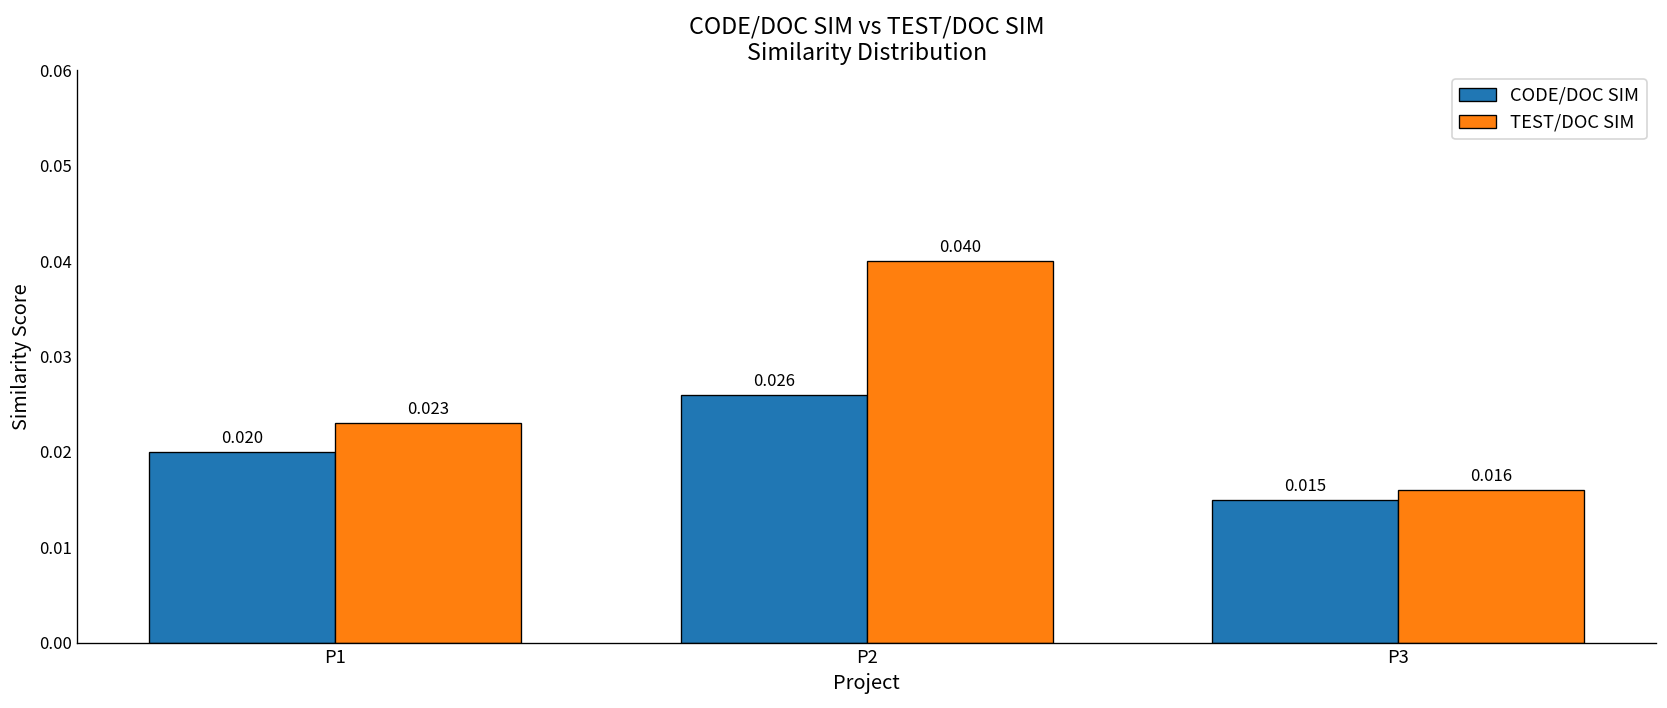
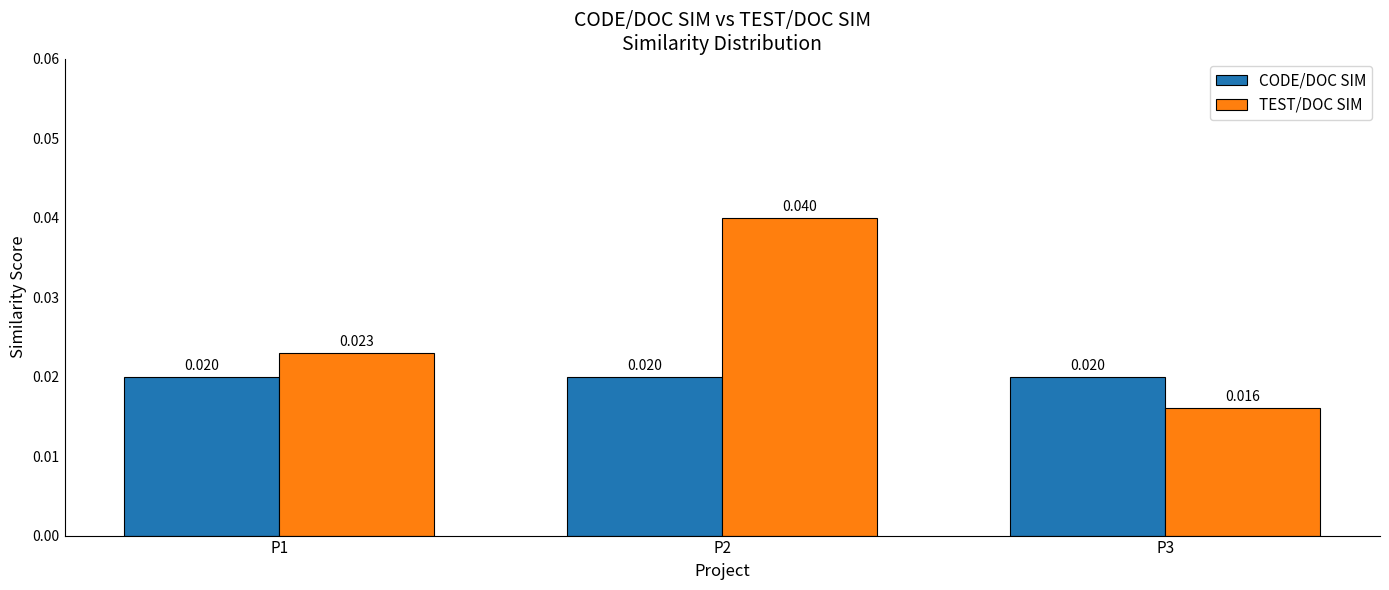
CODE/DOC SIM, P2: 0.026 -> 0.020
CODE/DOC SIM, P3: 0.015 -> 0.020
